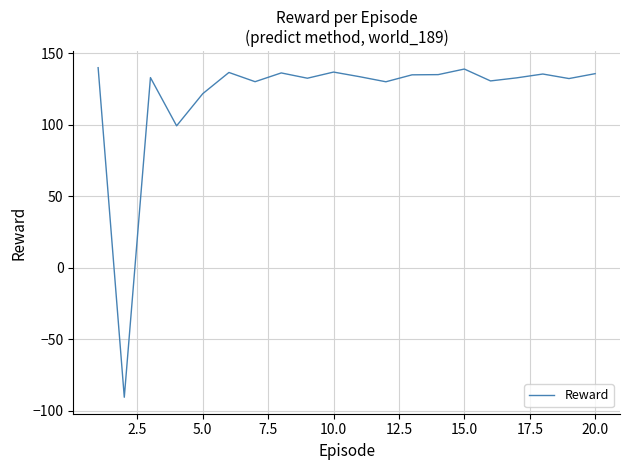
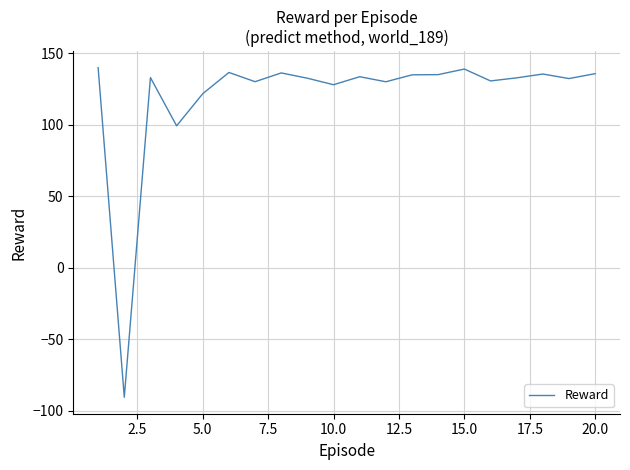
10.0: 137 -> 128
